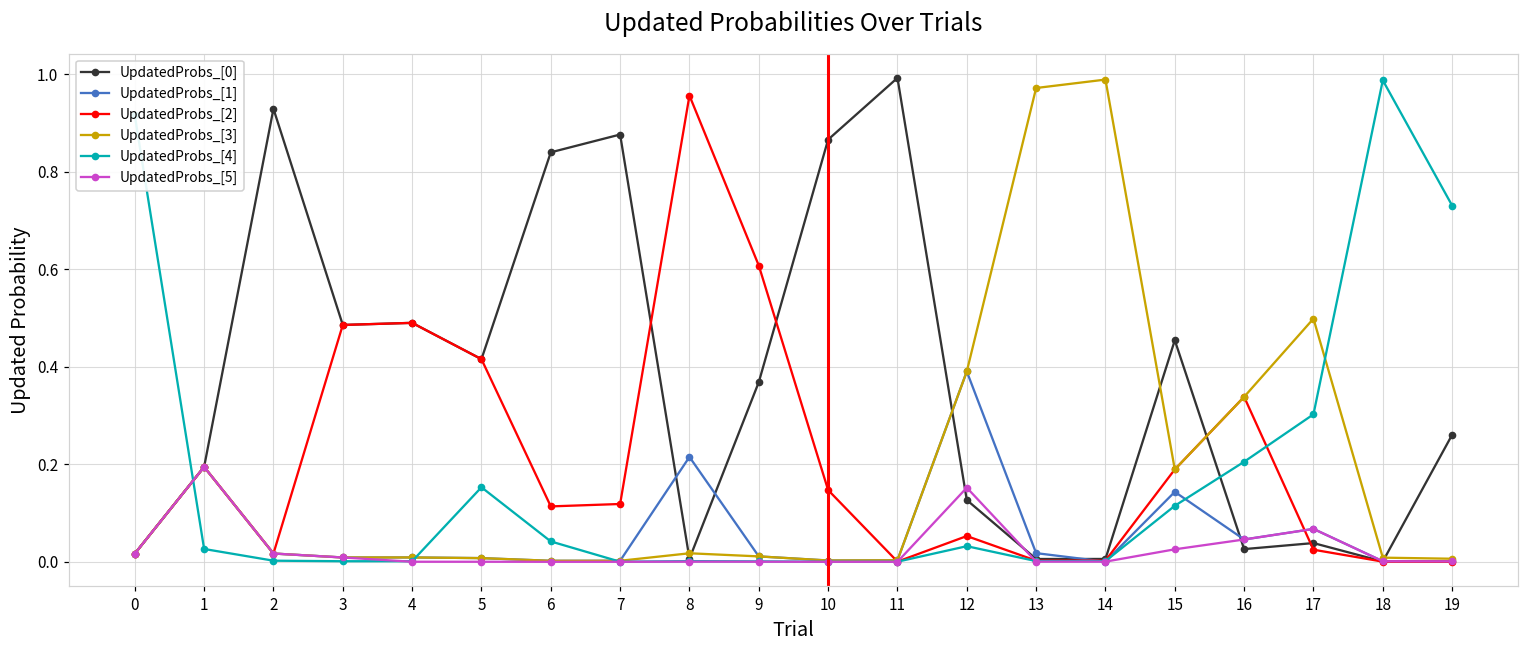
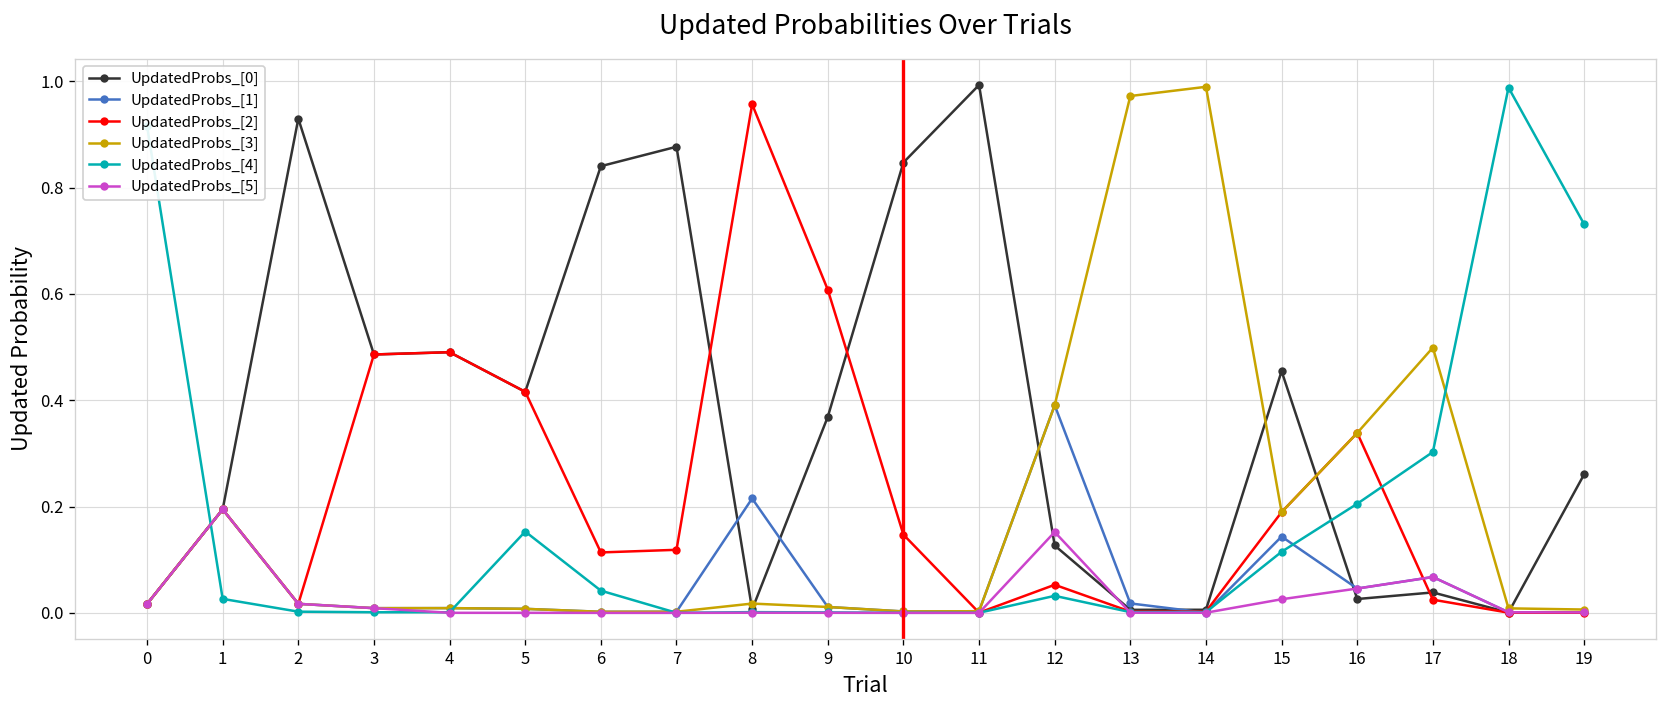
UpdatedProbs_[0], 10: 0.87 -> 0.85
